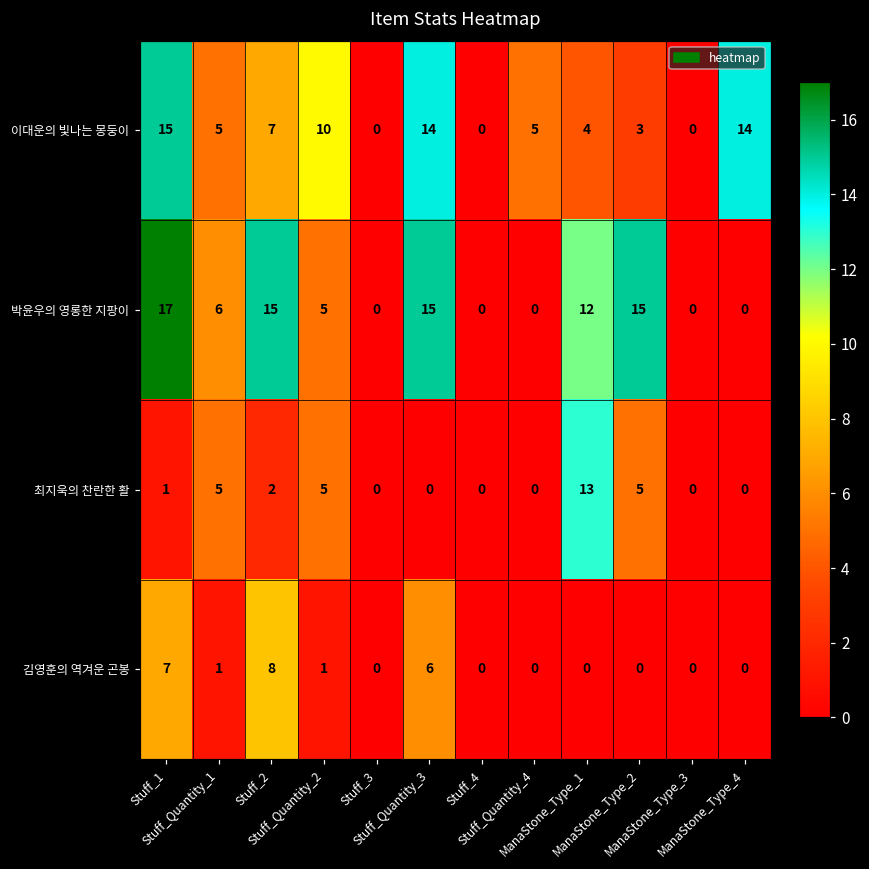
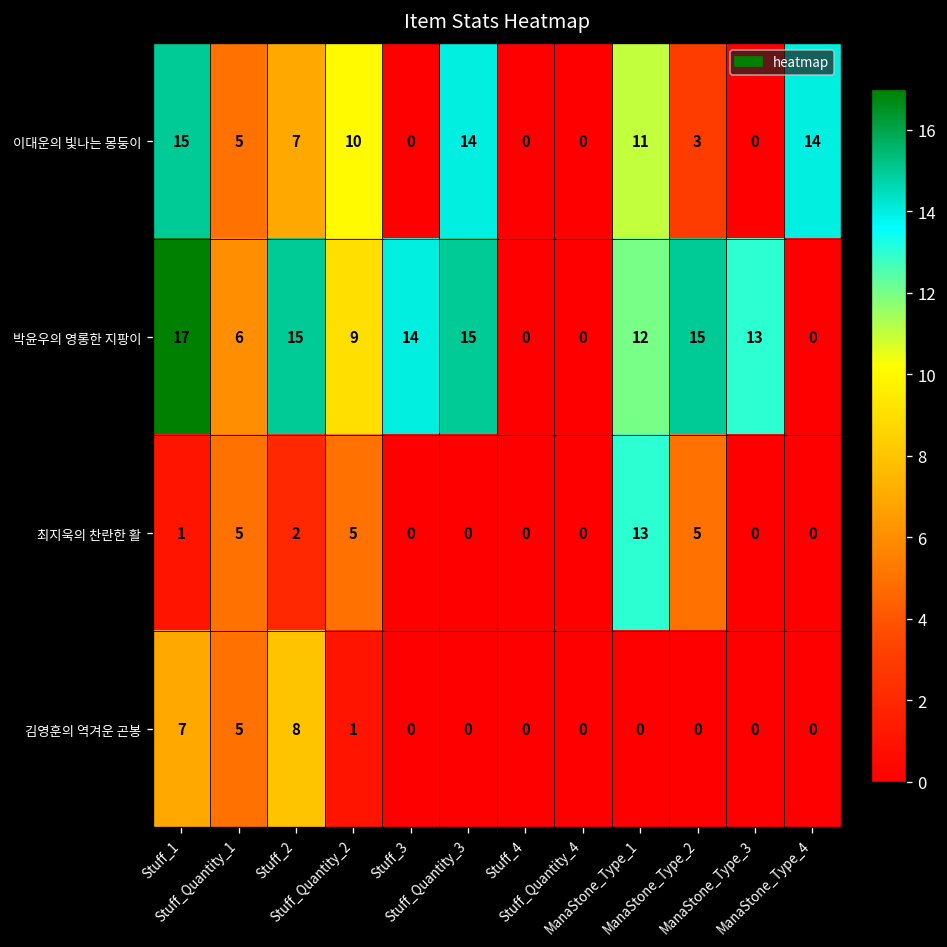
이대운의 빛나는 몽둥이, Stuff_Quantity_4: 5 -> 0
이대운의 빛나는 몽둥이, ManaStone_Type_1: 4 -> 11
박윤우의 영롱한 지팡이, Stuff_Quantity_2: 5 -> 9
박윤우의 영롱한 지팡이, Stuff_3: 0 -> 14
박윤우의 영롱한 지팡이, ManaStone_Type_3: 0 -> 13
김영훈의 역겨운 곤봉, Stuff_Quantity_1: 1 -> 5
김영훈의 역겨운 곤봉, Stuff_Quantity_3: 6 -> 0
